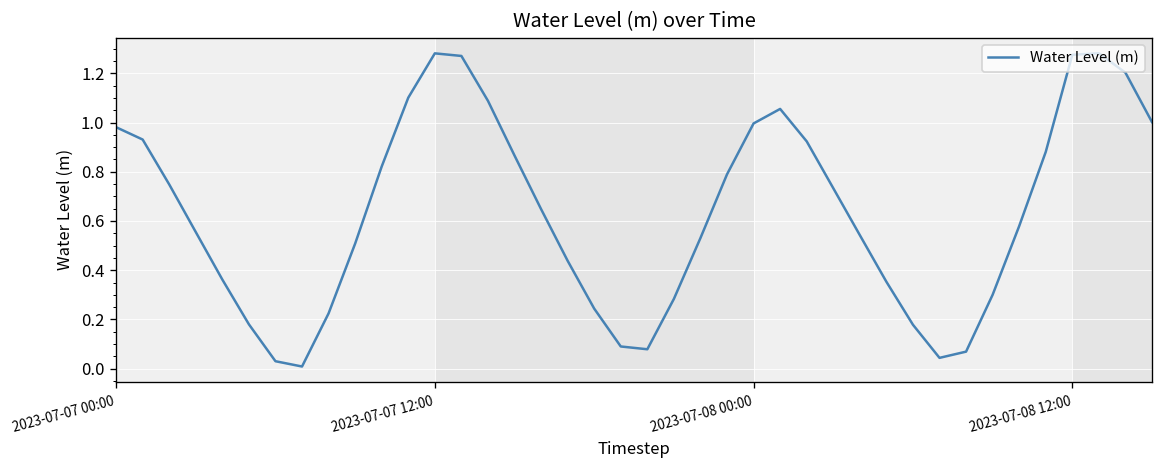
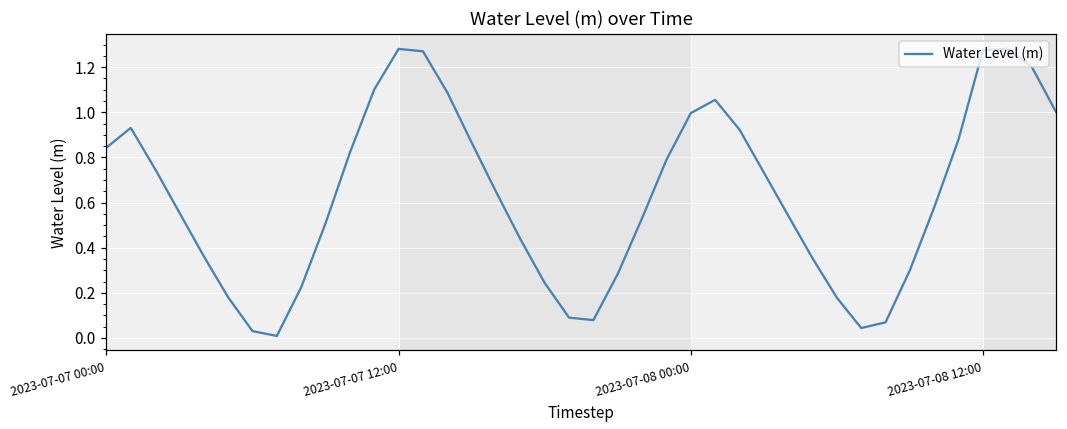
2023-07-07 00:00: 0.98 -> 0.84
